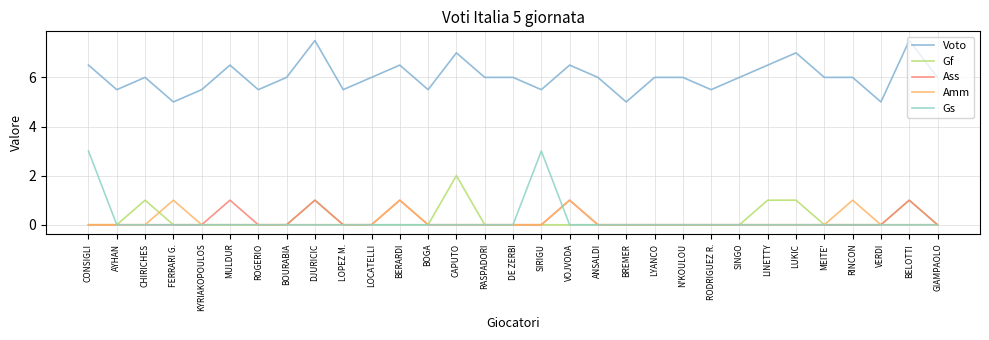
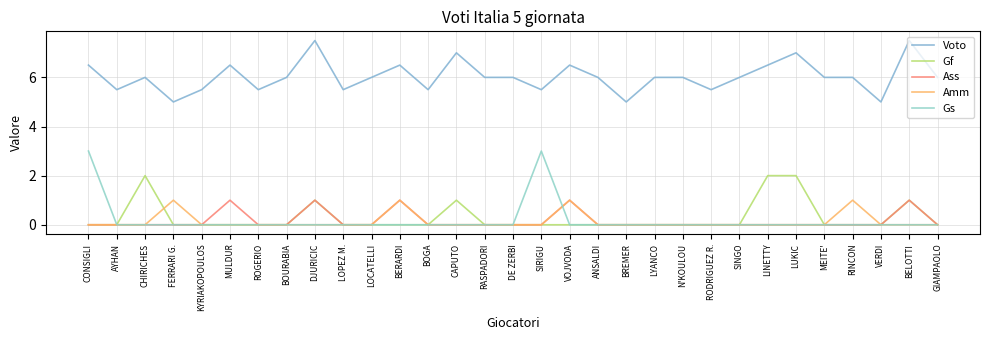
Gf, CHIRICHES: 1 -> 2
Gf, CAPUTO: 2 -> 1
Gf, LINETTY: 1 -> 2
Gf, LUKIC: 1 -> 2
